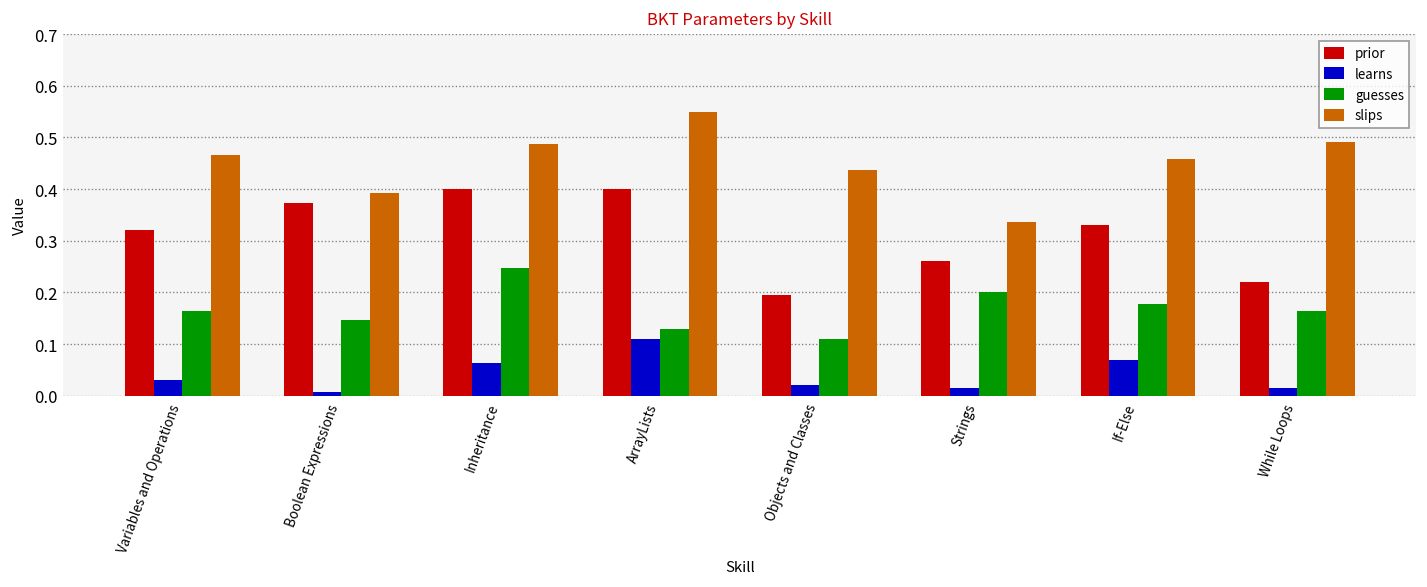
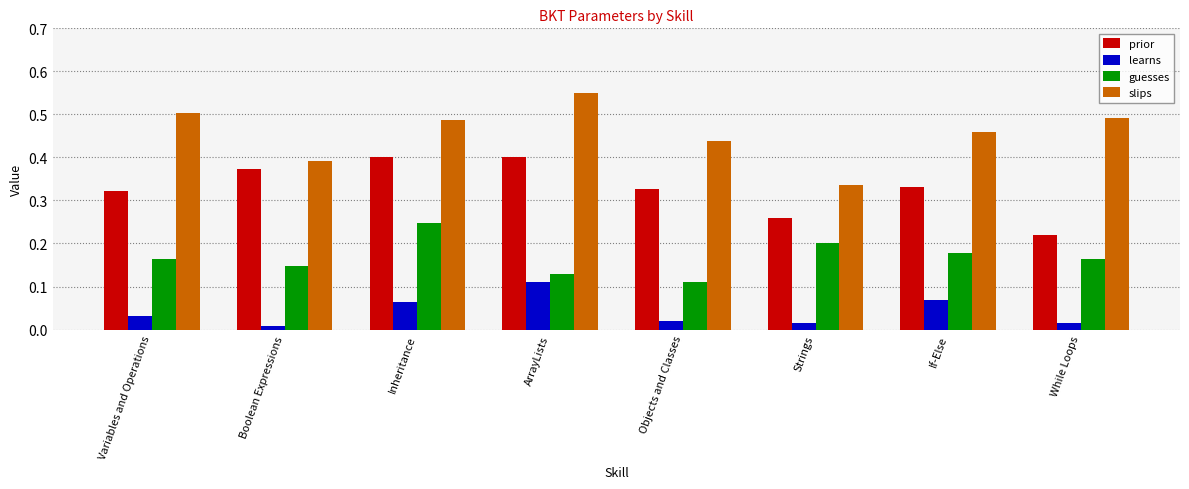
slips, Variables and Operations: 0.47 -> 0.50
prior, Objects and Classes: 0.19 -> 0.33
